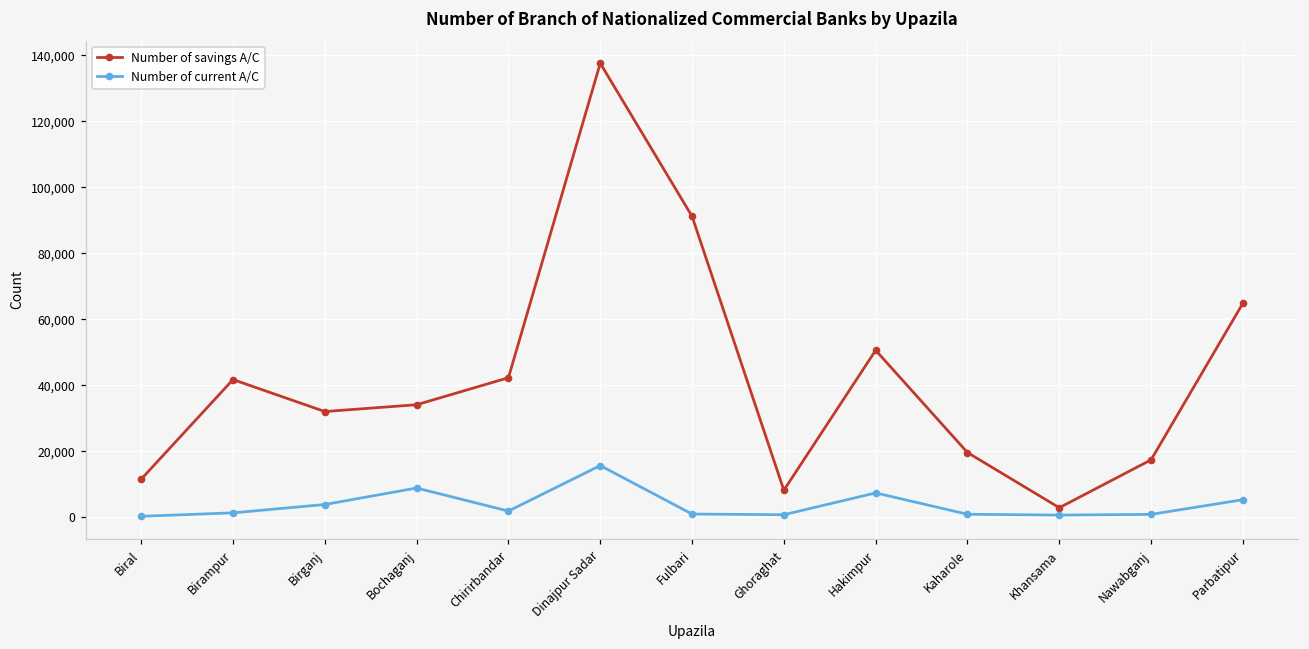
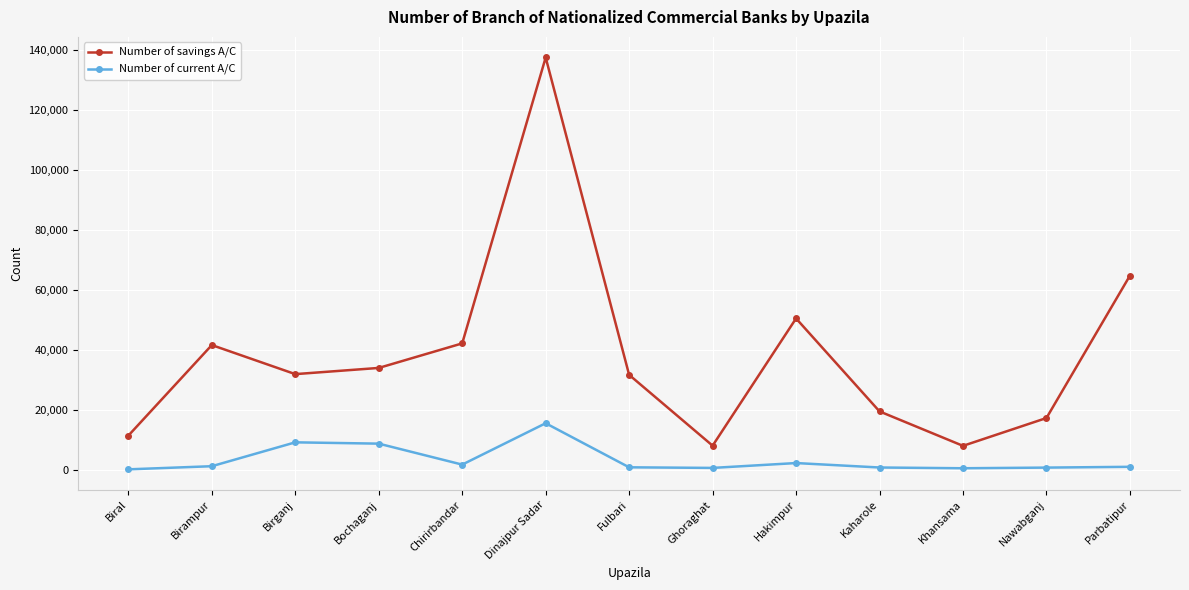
Number of current A/C, Birganj: 4,000 -> 9,000
Number of savings A/C, Fulbari: 91,000 -> 32,000
Number of current A/C, Hakimpur: 7,000 -> 2,000
Number of savings A/C, Khansama: 3,000 -> 8,000
Number of current A/C, Parbatipur: 5,000 -> 1,000
